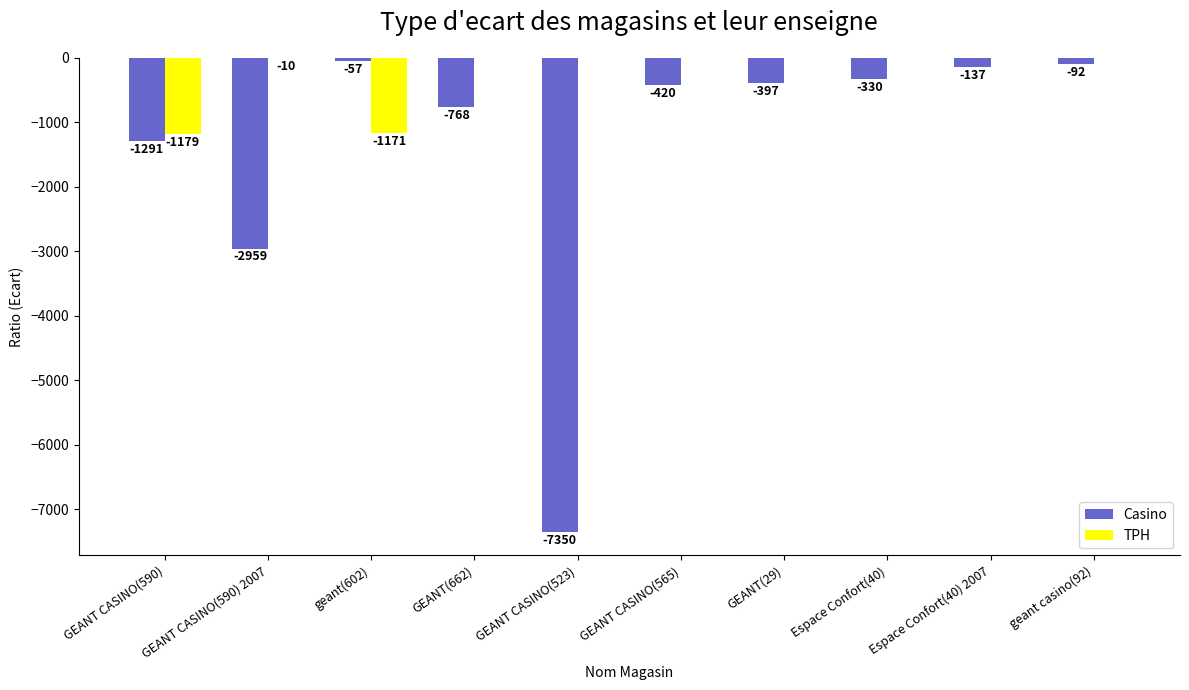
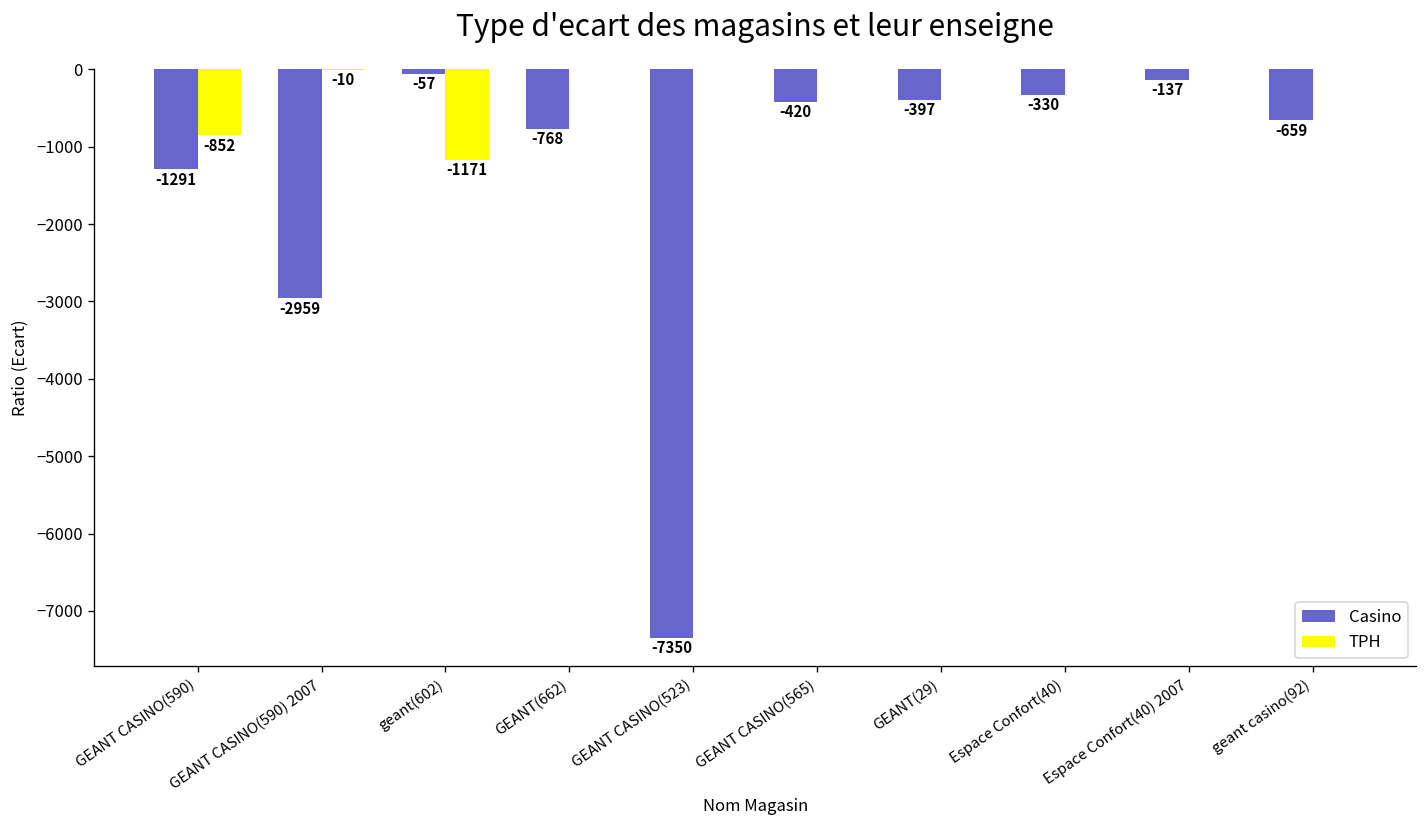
TPH, GEANT CASINO(590): -1179 -> -852
Casino, geant casino(92): -92 -> -659
